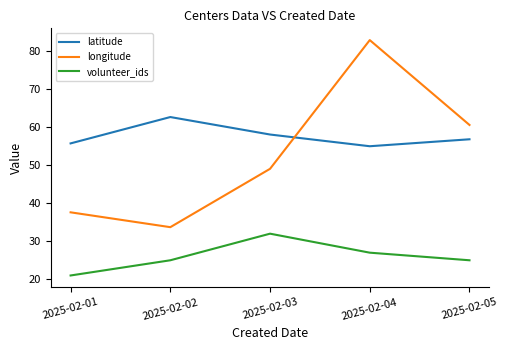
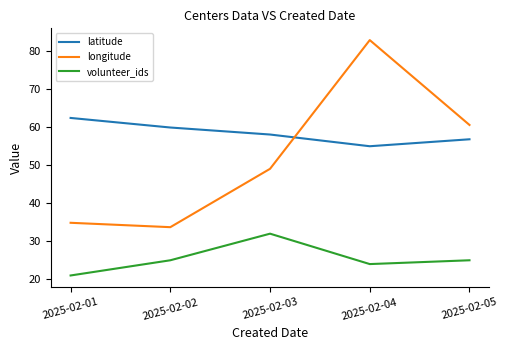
latitude, 2025-02-01: 56 -> 62
longitude, 2025-02-01: 38 -> 35
latitude, 2025-02-02: 63 -> 60
volunteer_ids, 2025-02-04: 27 -> 24
